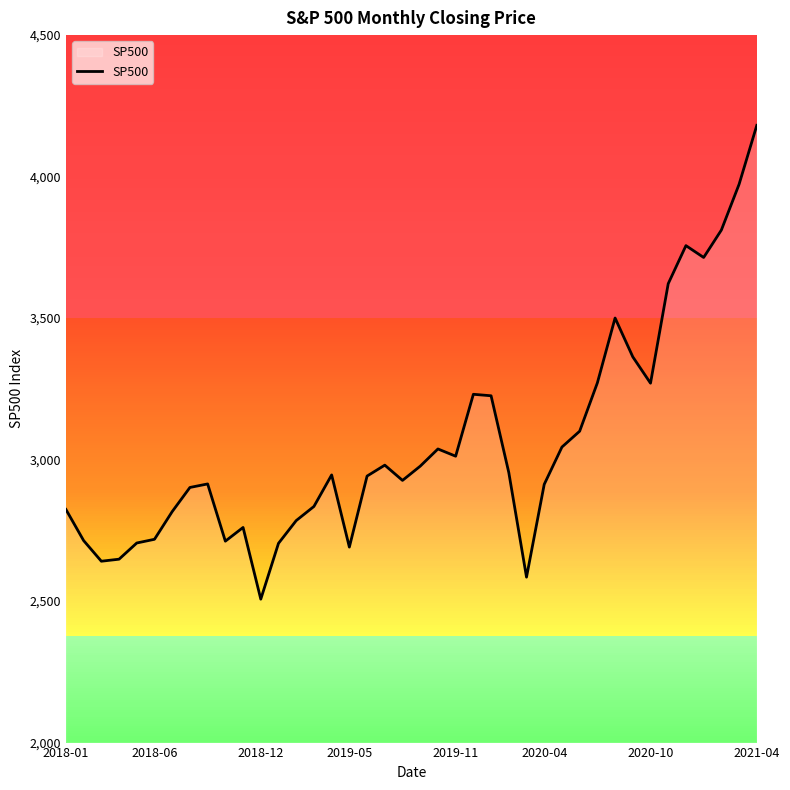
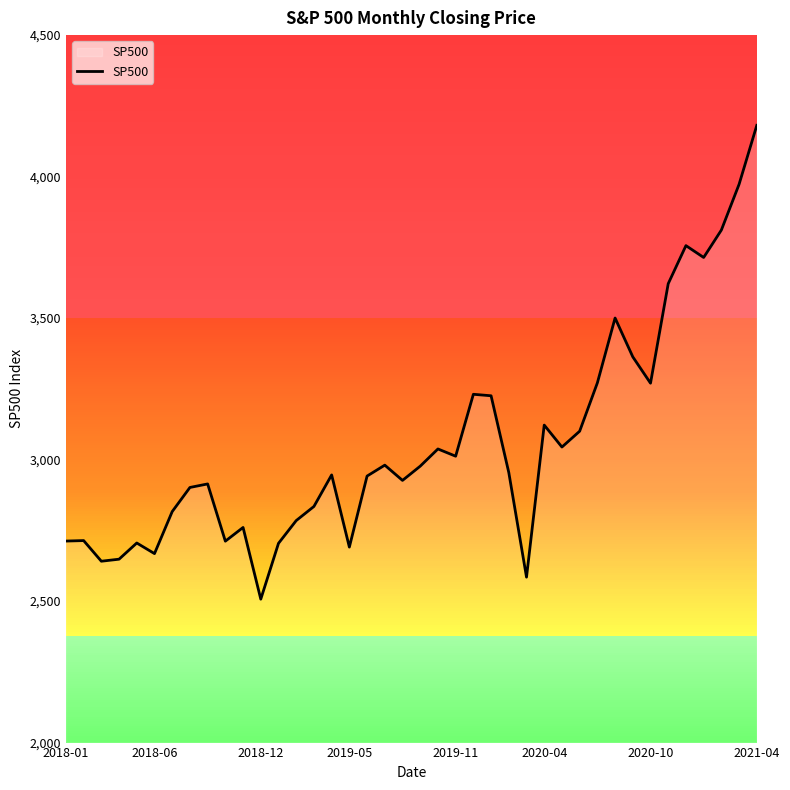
2018-01: 2,820 -> 2,710
2018-06: 2,720 -> 2,670
2020-04: 2,910 -> 3,120
